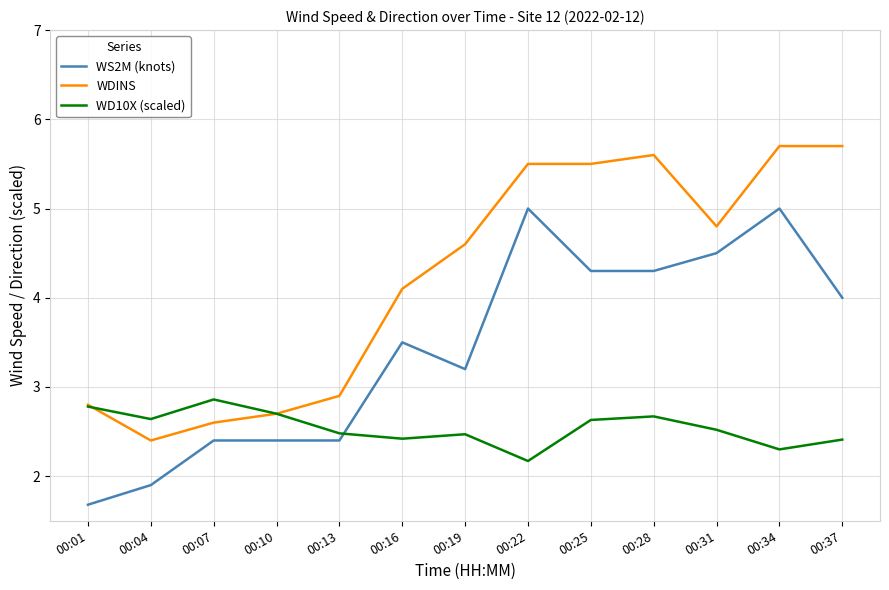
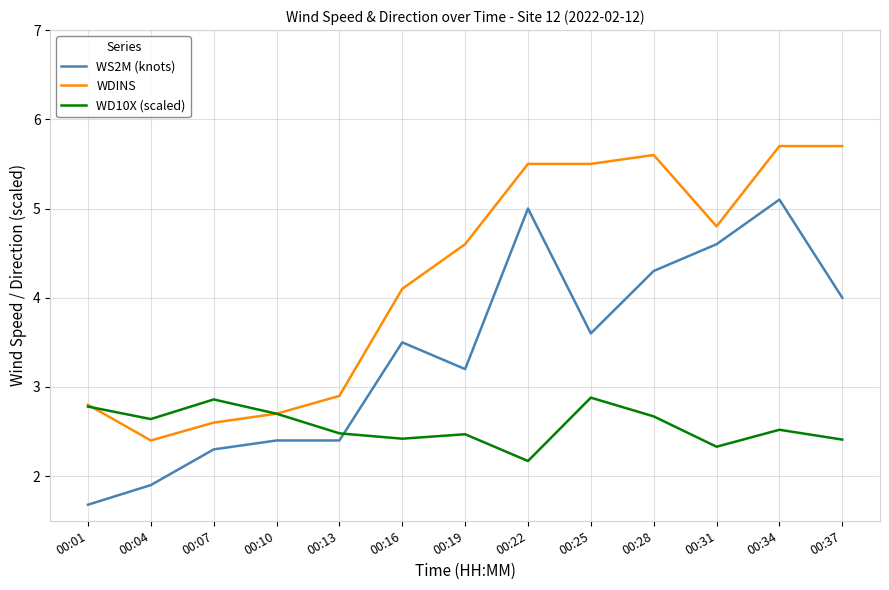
WS2M (knots), 00:07: 2.4 -> 2.3
WS2M (knots), 00:25: 4.3 -> 3.6
WD10X (scaled), 00:25: 2.6 -> 2.9
WS2M (knots), 00:31: 4.5 -> 4.6
WD10X (scaled), 00:31: 2.5 -> 2.3
WS2M (knots), 00:34: 5.0 -> 5.1
WD10X (scaled), 00:34: 2.3 -> 2.5
